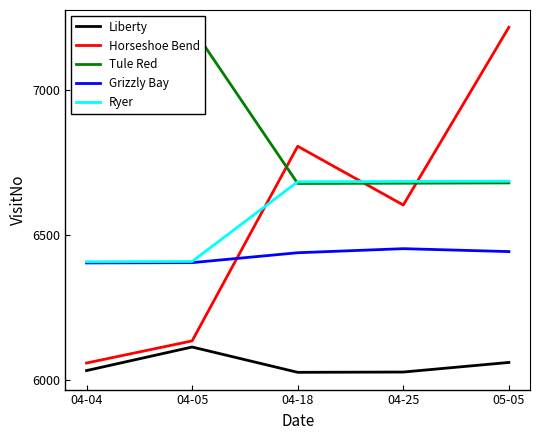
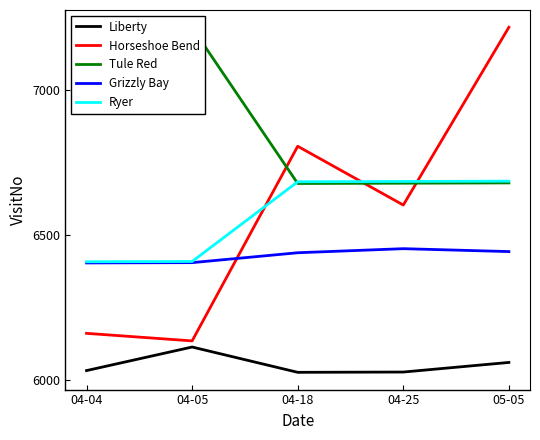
Horseshoe Bend, 04-04: 6060 -> 6160
